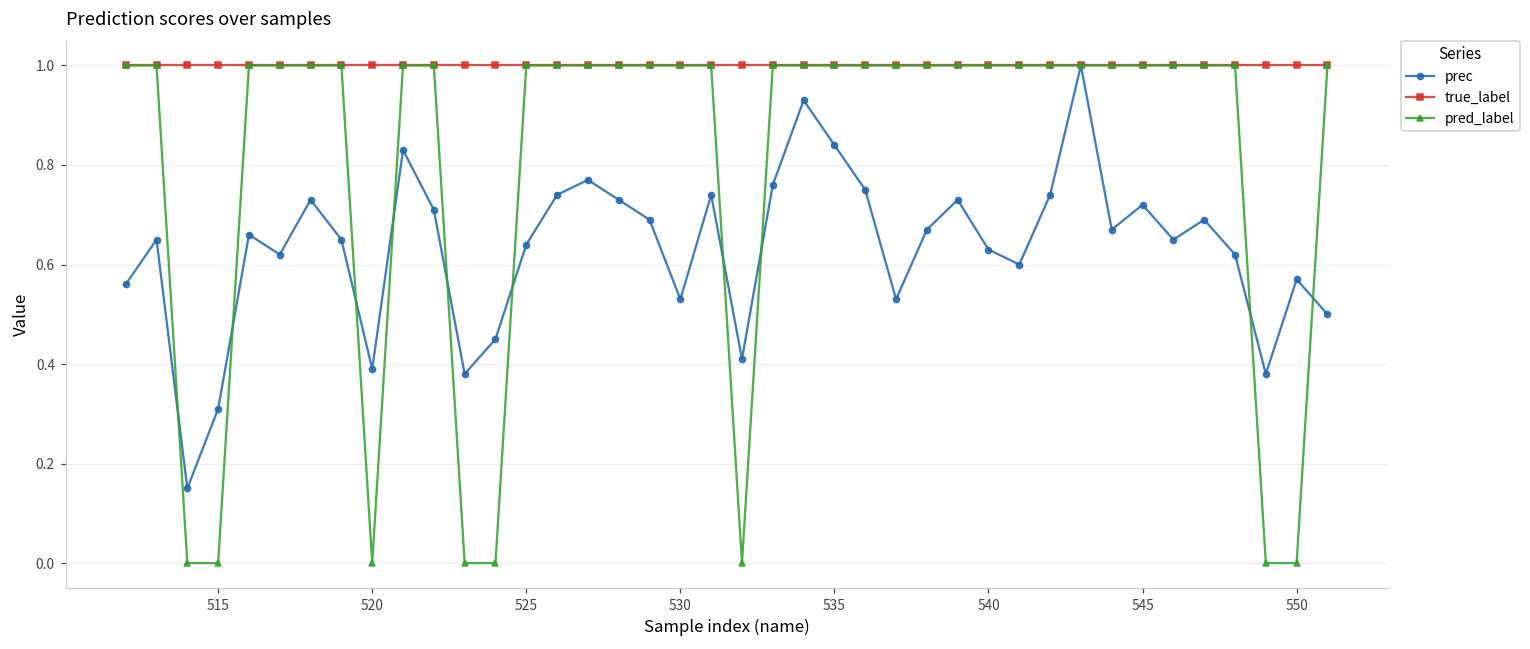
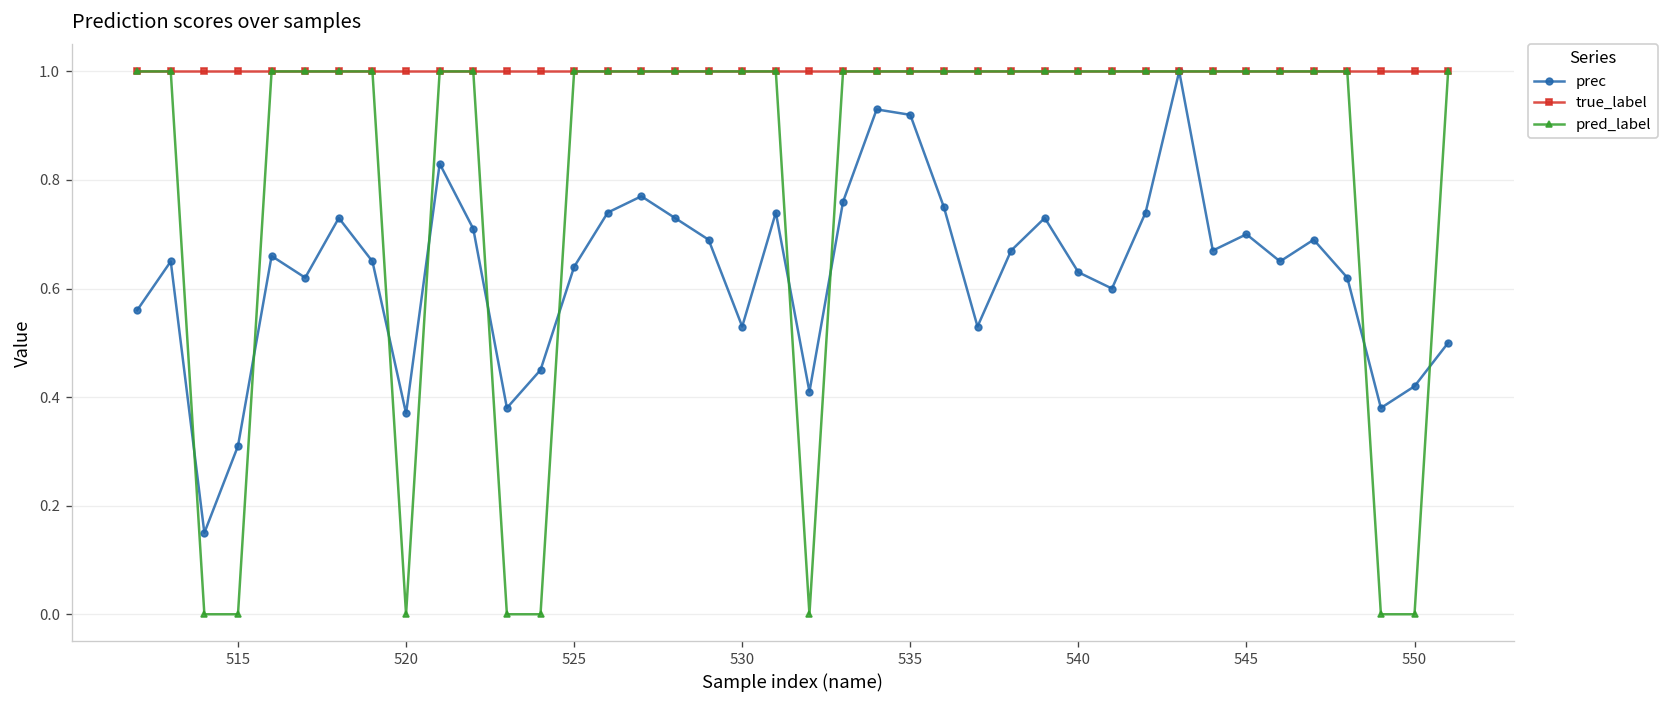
prec, 520: 0.39 -> 0.37
prec, 535: 0.84 -> 0.92
prec, 545: 0.72 -> 0.70
prec, 550: 0.57 -> 0.42
